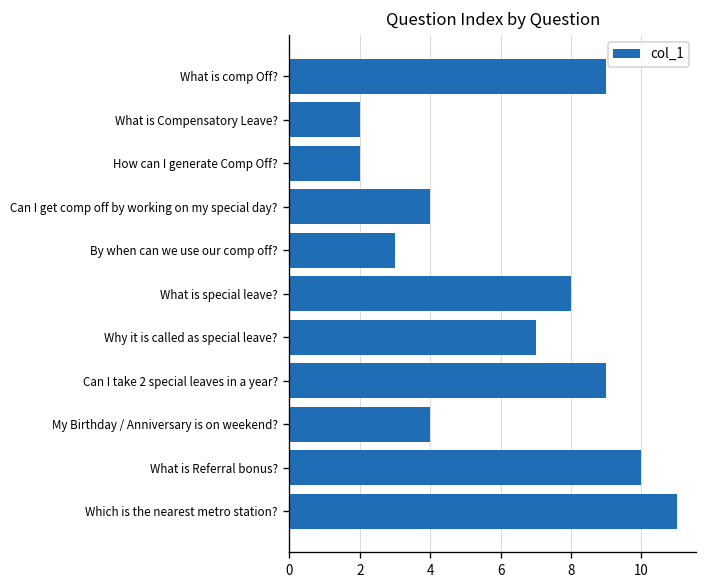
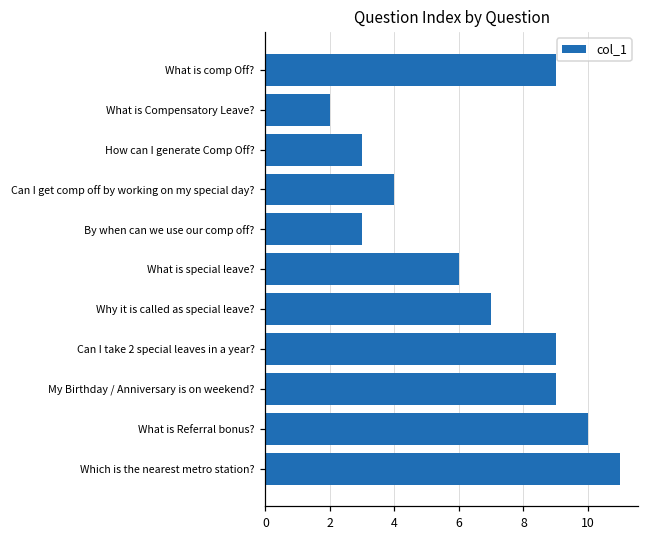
How can I generate Comp Off?: 2 -> 3
What is special leave?: 8 -> 6
My Birthday / Anniversary is on weekend?: 4 -> 9
